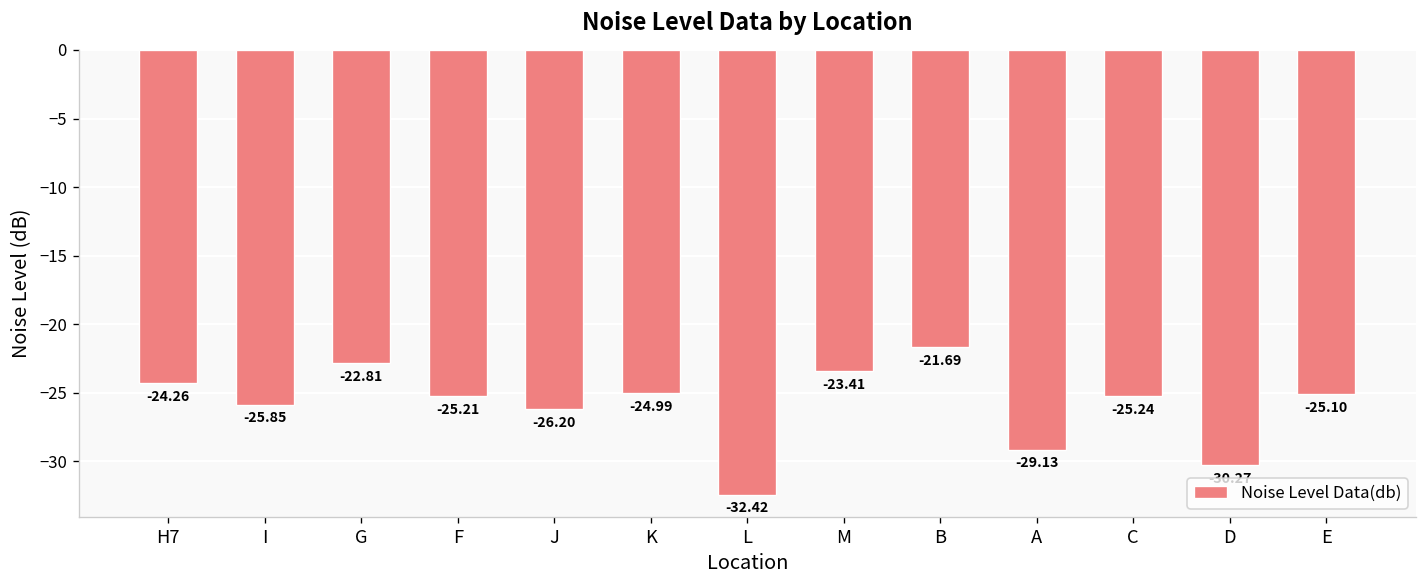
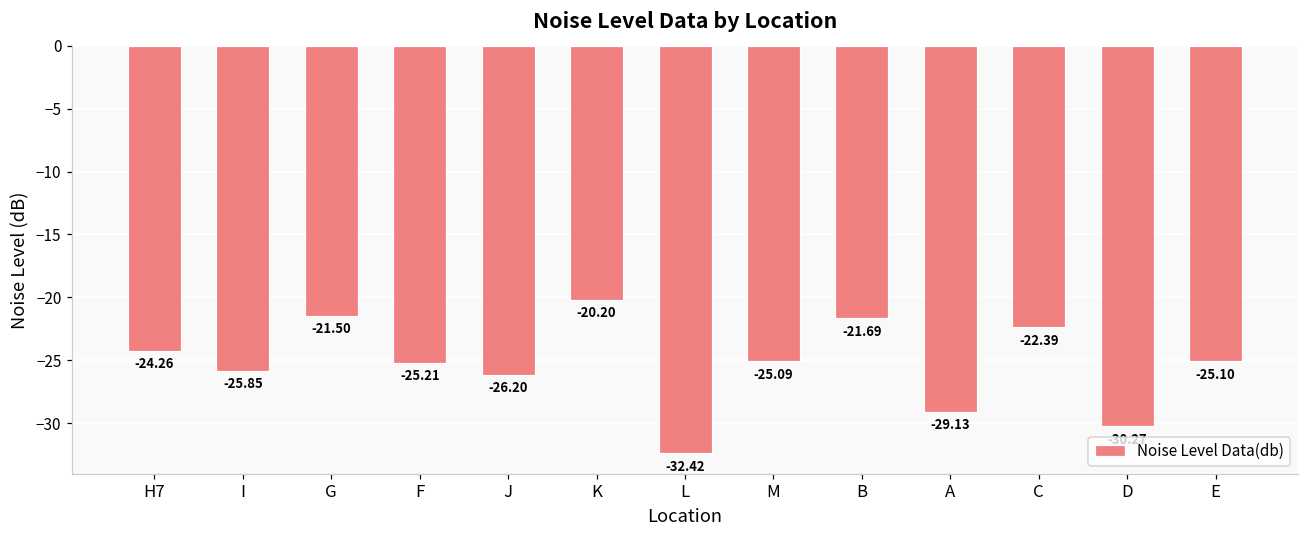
G: -22.81 -> -21.50
K: -24.99 -> -20.20
M: -23.41 -> -25.09
C: -25.24 -> -22.39
